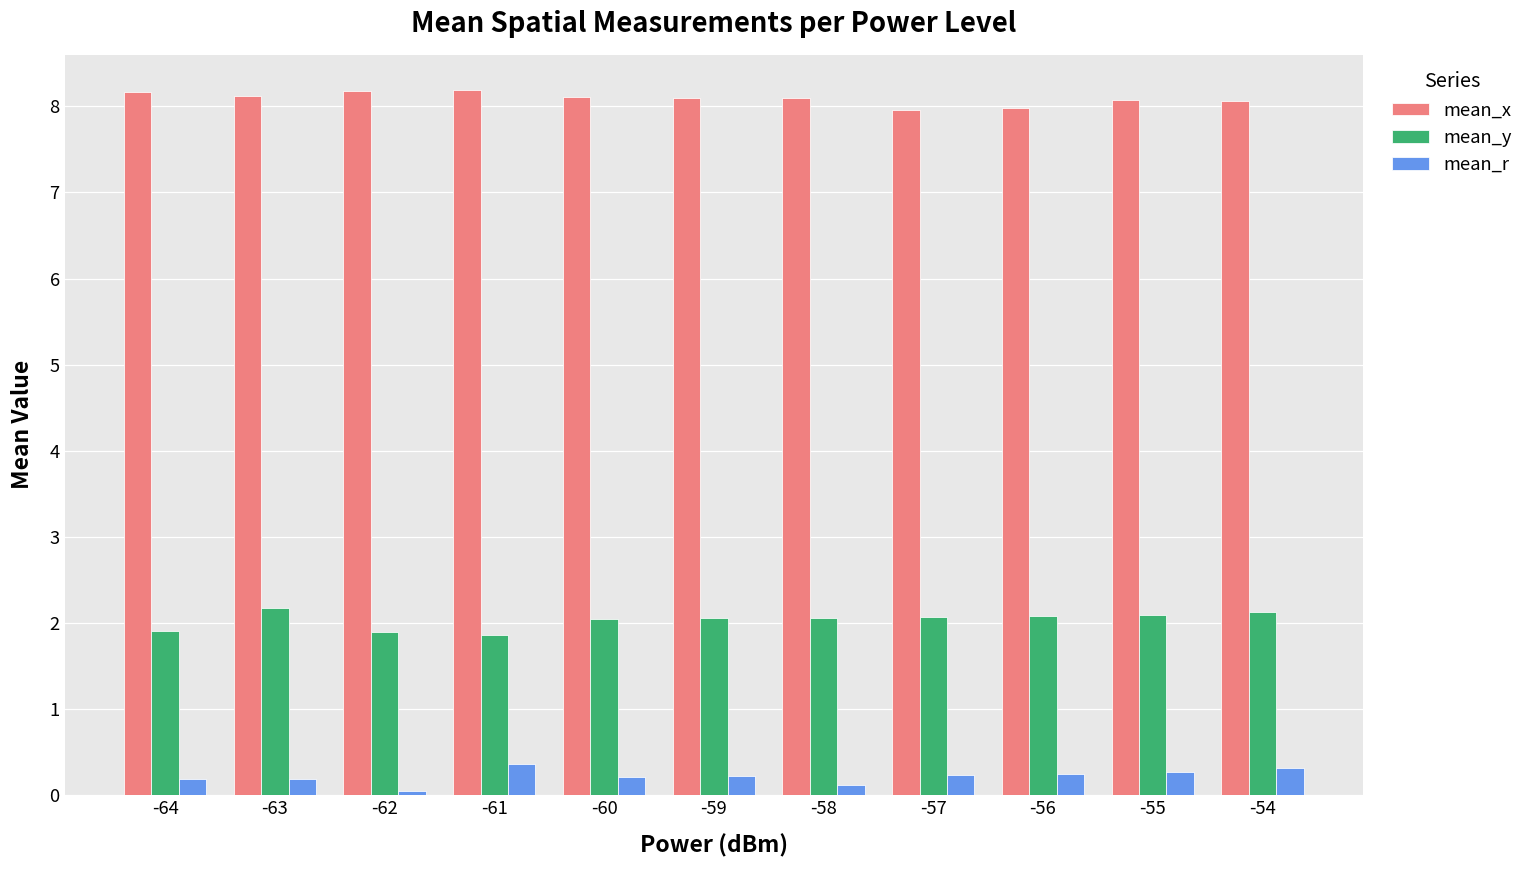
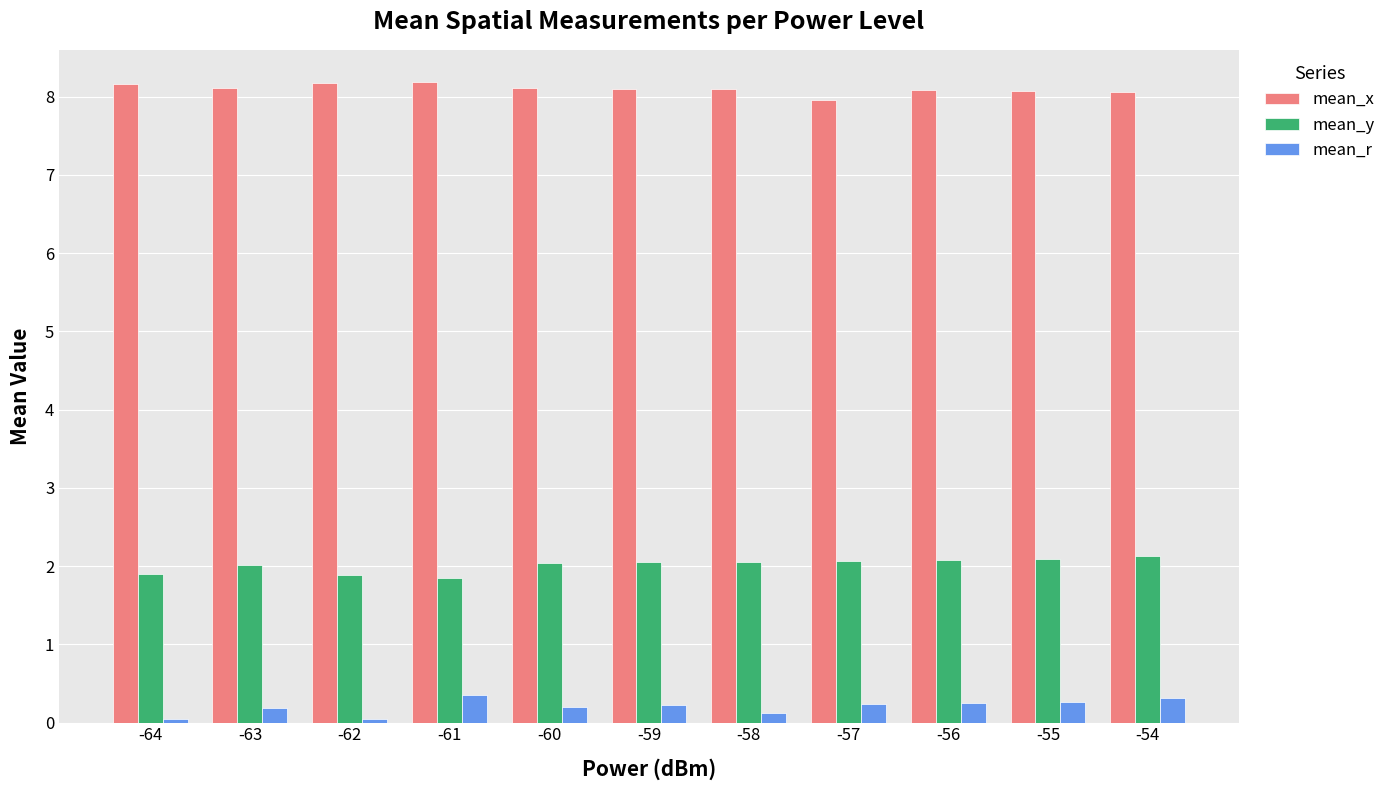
mean_r, -64: 0.2 -> 0.1
mean_y, -63: 2.2 -> 2.0
mean_x, -56: 8.0 -> 8.1
